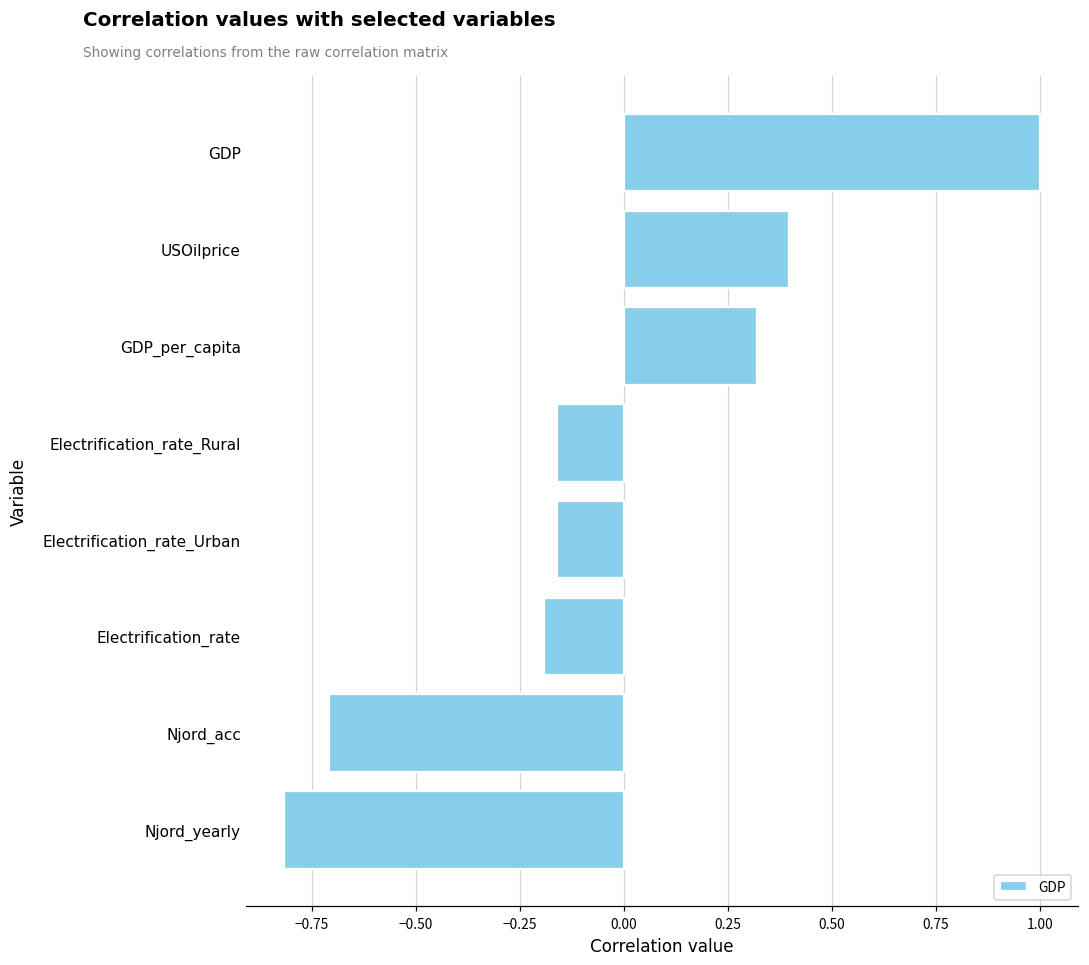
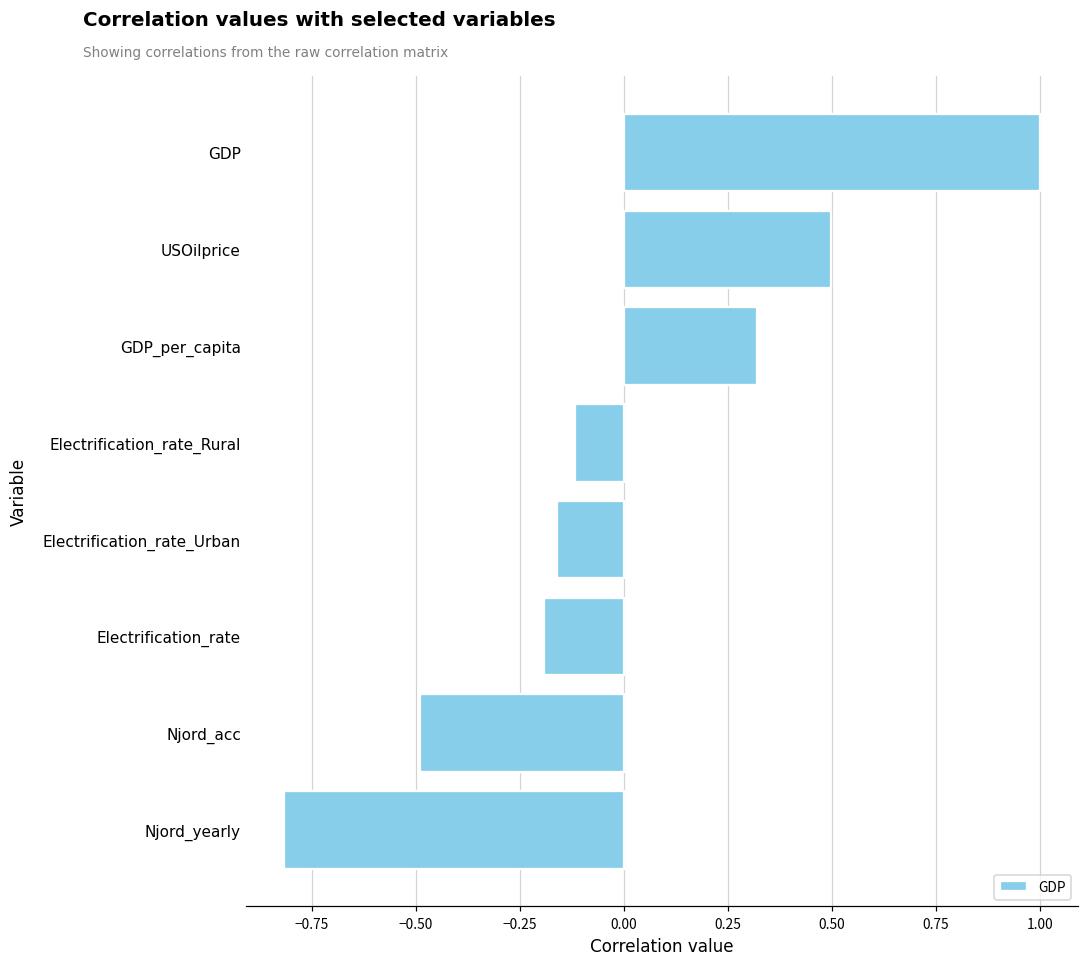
USOilprice: 0.40 -> 0.50
Electrification_rate_Rural: -0.16 -> -0.12
Njord_acc: -0.71 -> -0.49
